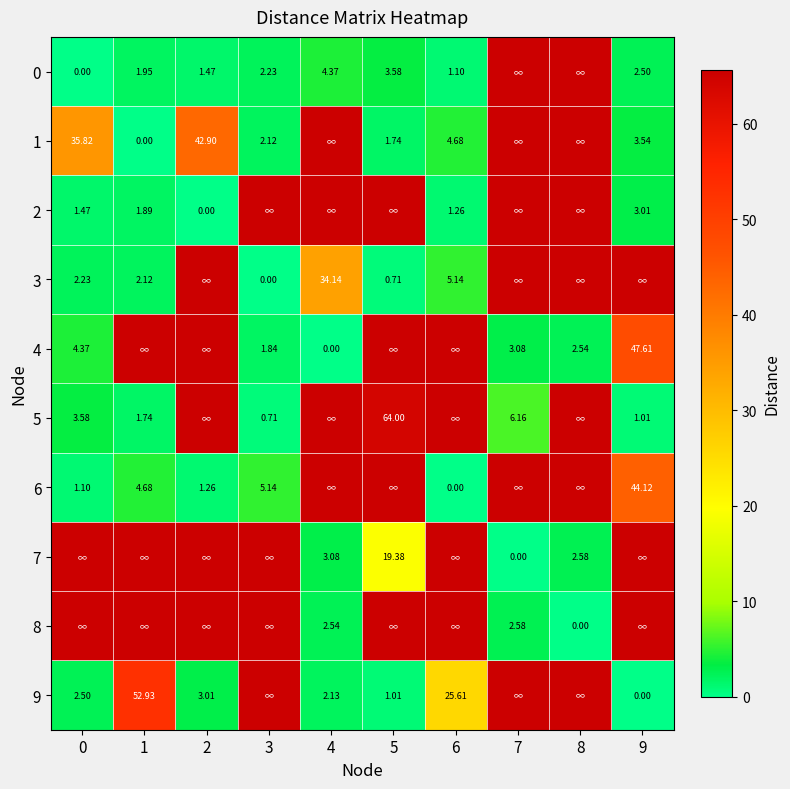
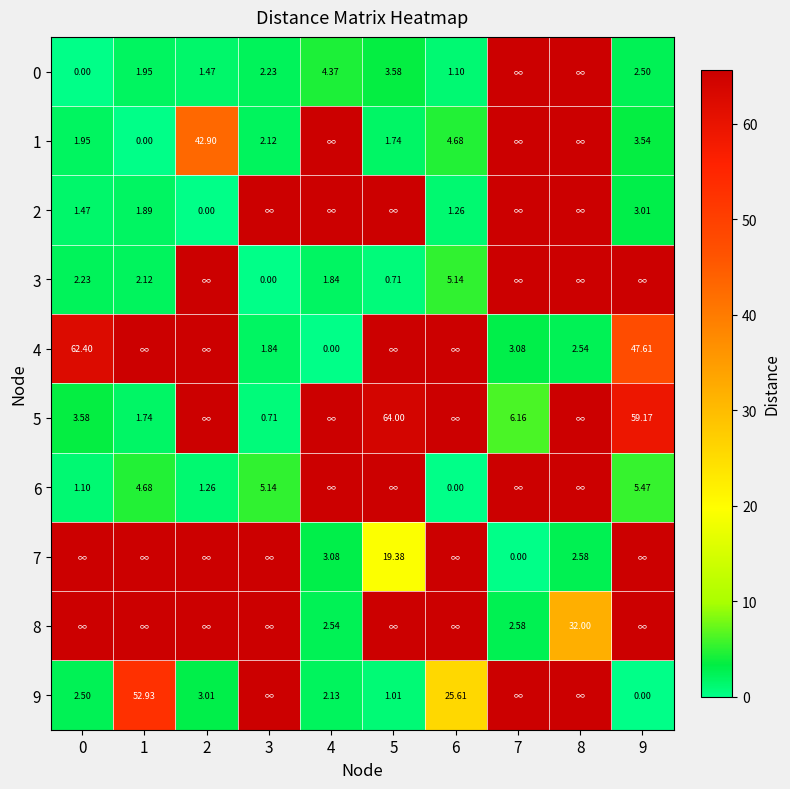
1, 0: 35.82 -> 1.95
3, 4: 34.14 -> 1.84
4, 0: 4.37 -> 62.40
5, 9: 1.01 -> 59.17
6, 9: 44.12 -> 5.47
8, 8: 0.00 -> 32.00
